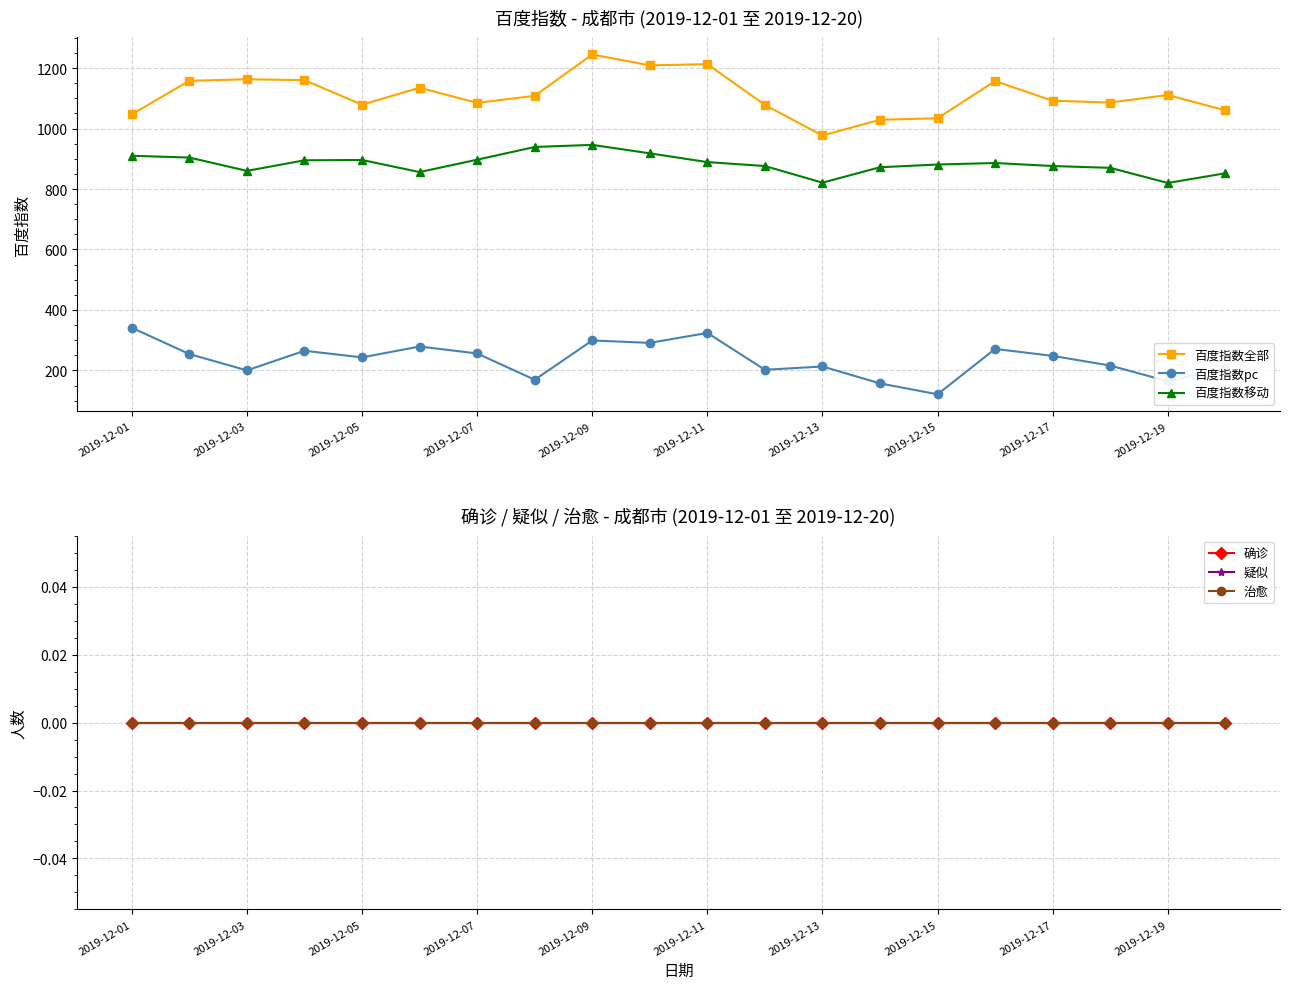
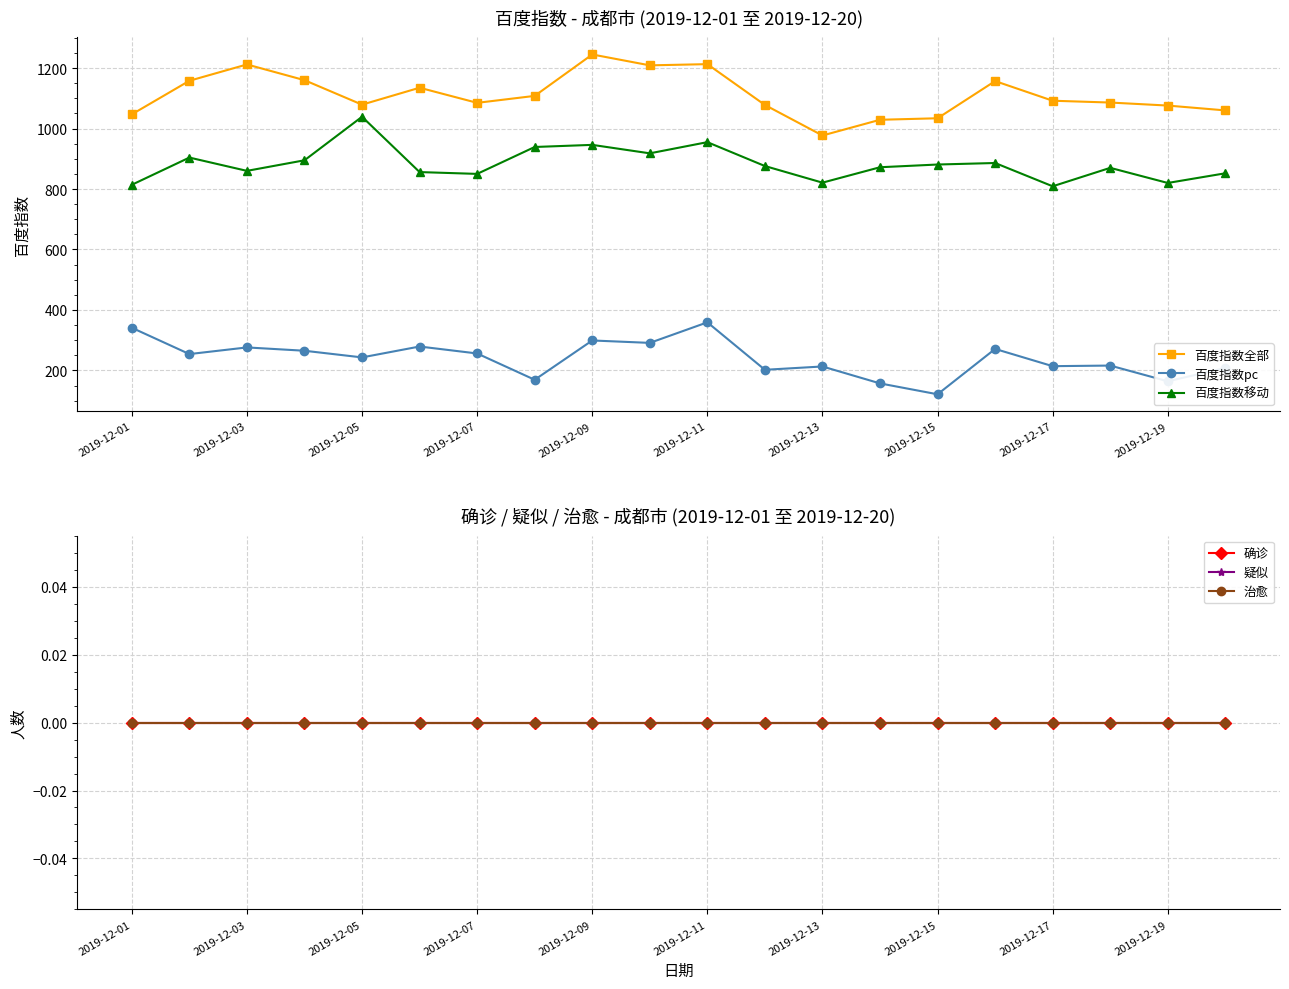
百度指数 - 成都市 (2019-12-01 至 2019-12-20), 百度指数移动, 2019-12-01: 910 -> 810
百度指数 - 成都市 (2019-12-01 至 2019-12-20), 百度指数全部, 2019-12-03: 1160 -> 1210
百度指数 - 成都市 (2019-12-01 至 2019-12-20), 百度指数pc, 2019-12-03: 200 -> 280
百度指数 - 成都市 (2019-12-01 至 2019-12-20), 百度指数移动, 2019-12-05: 900 -> 1040
百度指数 - 成都市 (2019-12-01 至 2019-12-20), 百度指数移动, 2019-12-07: 900 -> 850
百度指数 - 成都市 (2019-12-01 至 2019-12-20), 百度指数pc, 2019-12-11: 320 -> 360
百度指数 - 成都市 (2019-12-01 至 2019-12-20), 百度指数移动, 2019-12-11: 890 -> 960
百度指数 - 成都市 (2019-12-01 至 2019-12-20), 百度指数pc, 2019-12-17: 250 -> 210
百度指数 - 成都市 (2019-12-01 至 2019-12-20), 百度指数移动, 2019-12-17: 880 -> 810
百度指数 - 成都市 (2019-12-01 至 2019-12-20), 百度指数全部, 2019-12-19: 1110 -> 1080
